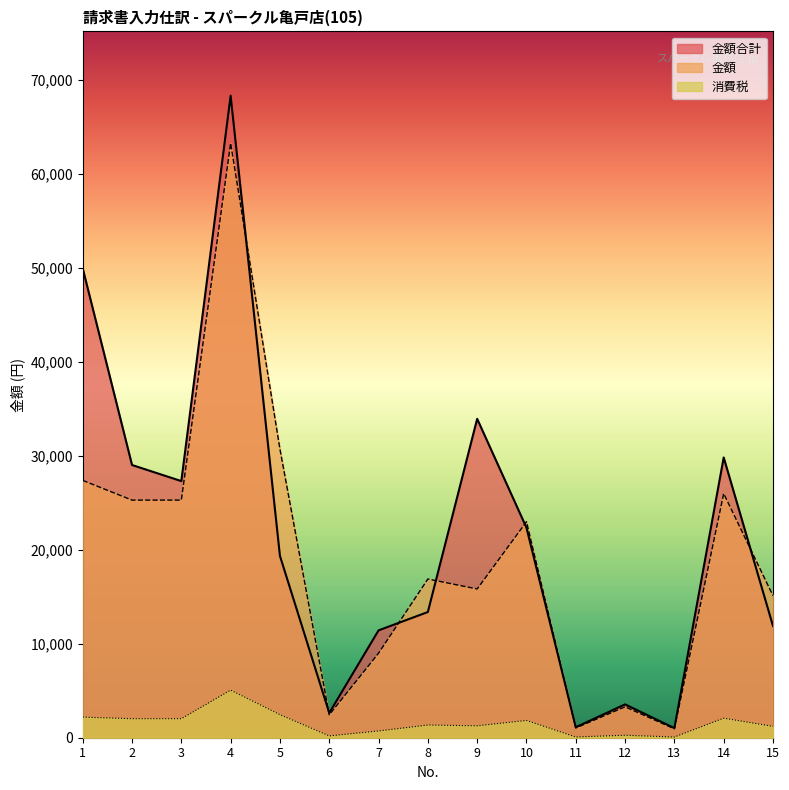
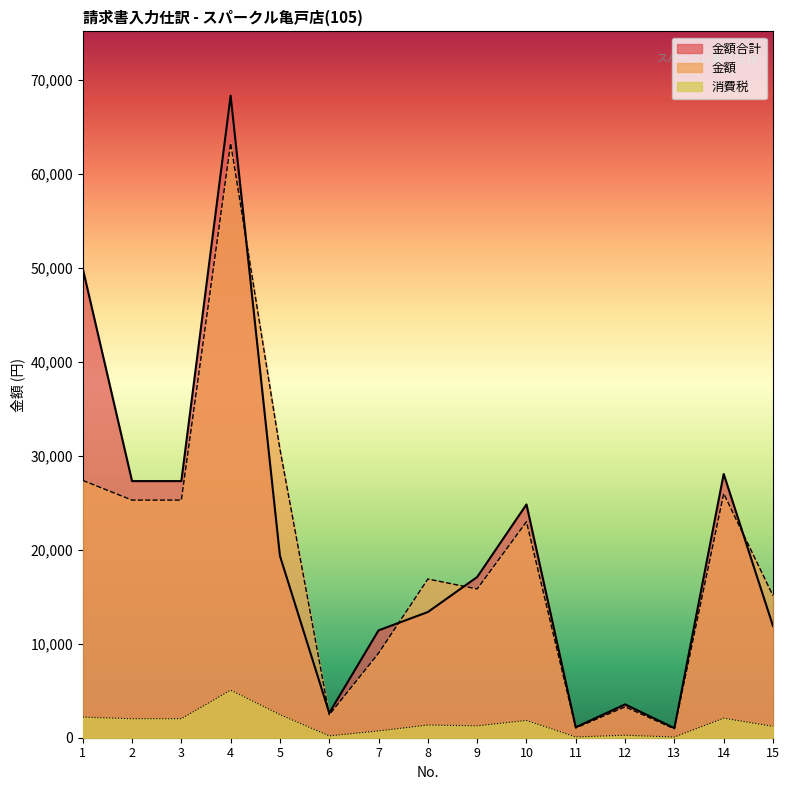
金額合計, 2: 29,000 -> 27,000
金額合計, 9: 34,000 -> 17,000
金額合計, 10: 22,000 -> 25,000
金額合計, 14: 30,000 -> 28,000
